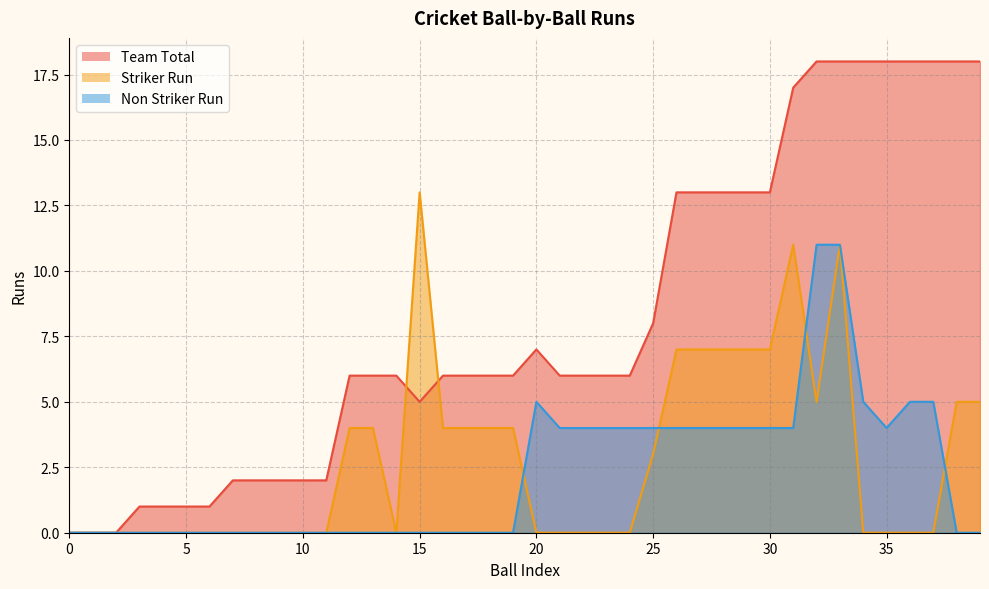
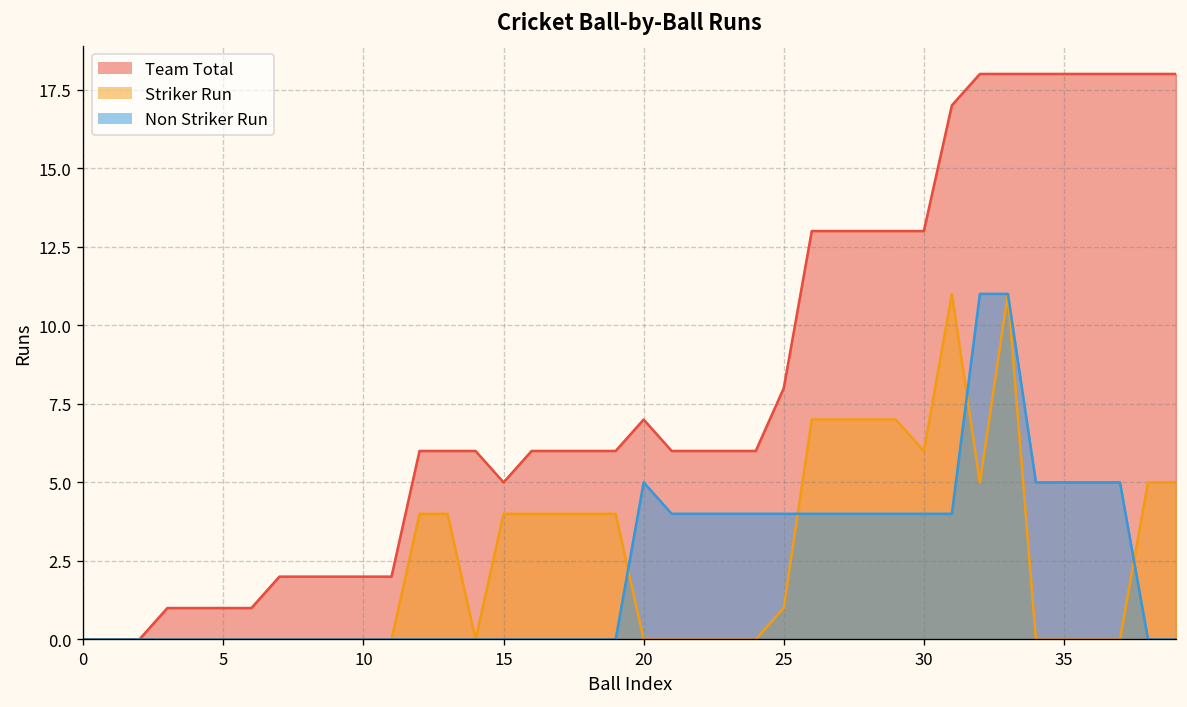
Striker Run, 15: 13 -> 4
Striker Run, 25: 3 -> 1
Striker Run, 30: 7 -> 6
Non Striker Run, 35: 4 -> 5
